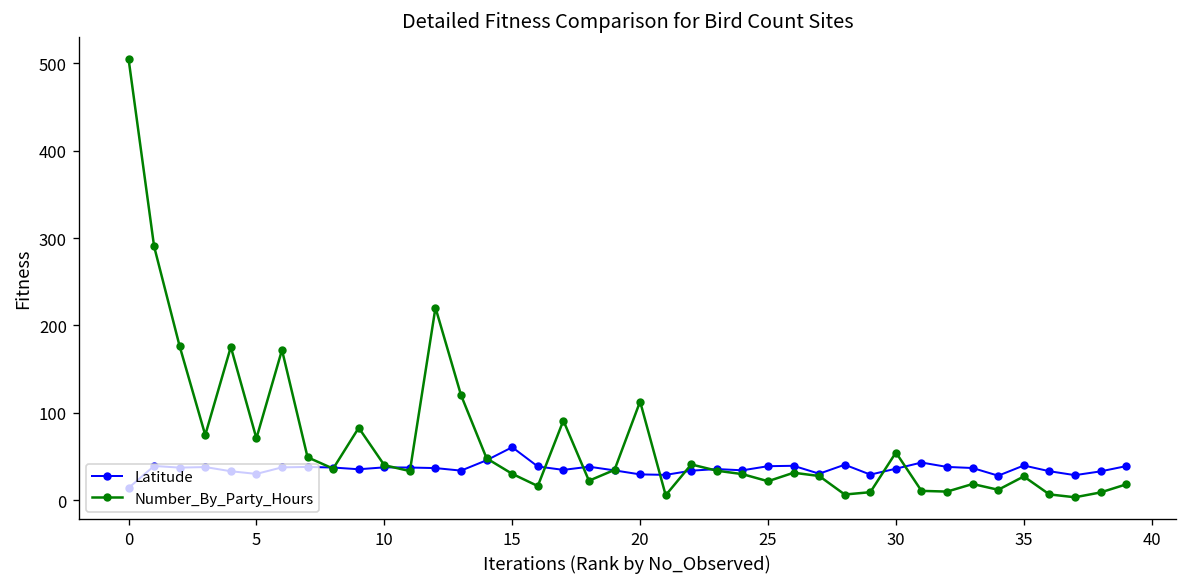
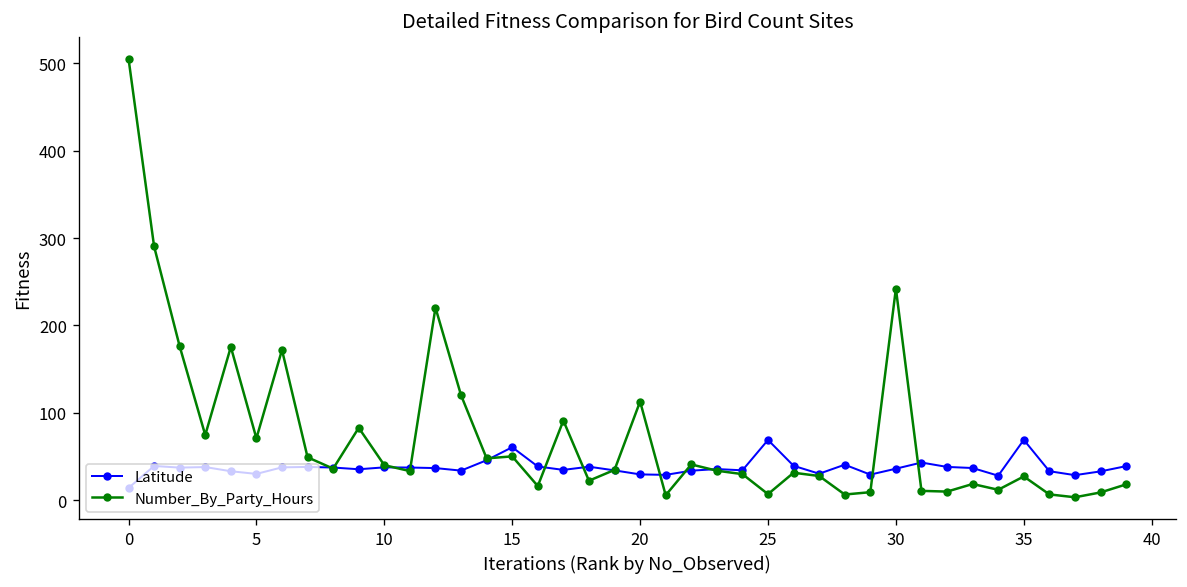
Number_By_Party_Hours, 15: 30 -> 50
Latitude, 25: 40 -> 70
Number_By_Party_Hours, 25: 20 -> 10
Number_By_Party_Hours, 30: 50 -> 240
Latitude, 35: 40 -> 70
